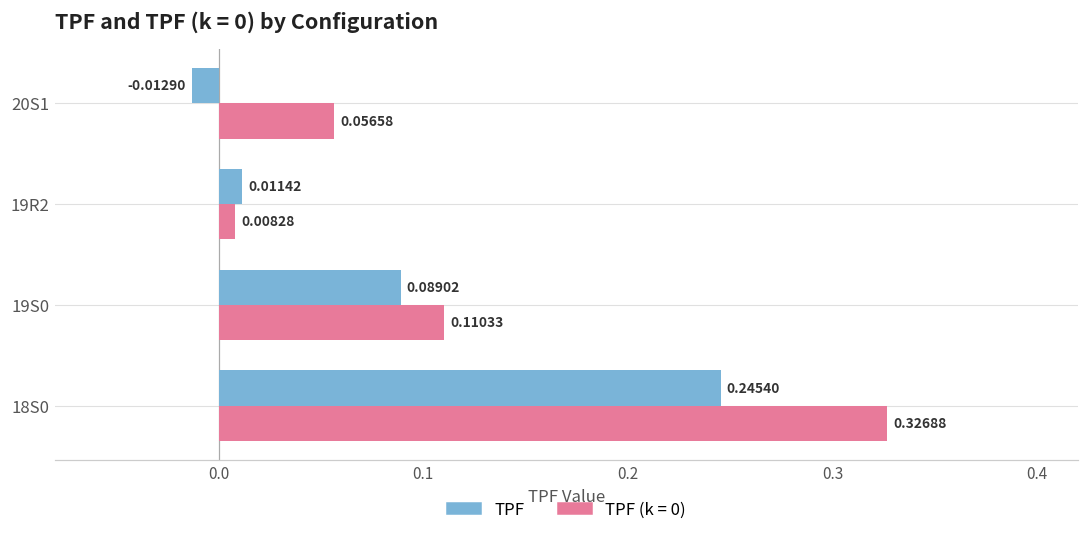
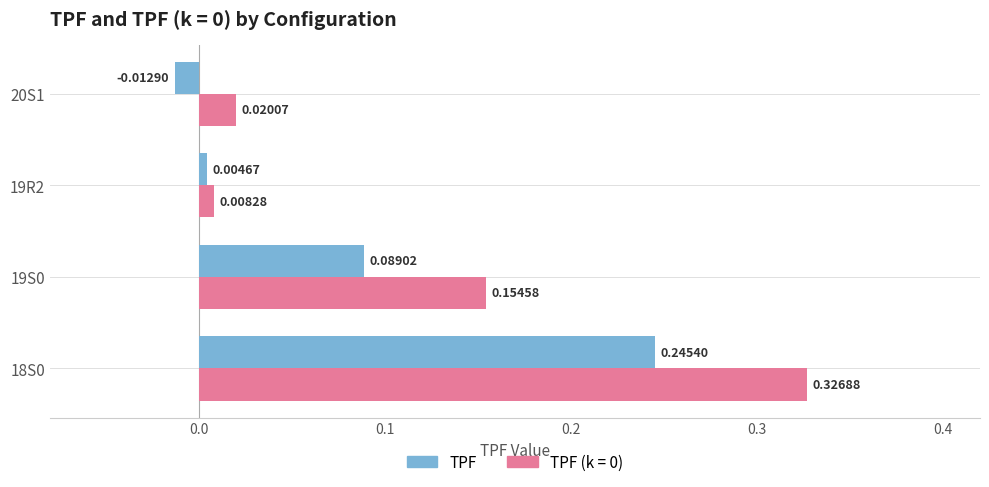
TPF (k = 0), 20S1: 0.05658 -> 0.02007
TPF, 19R2: 0.01142 -> 0.00467
TPF (k = 0), 19S0: 0.11033 -> 0.15458
